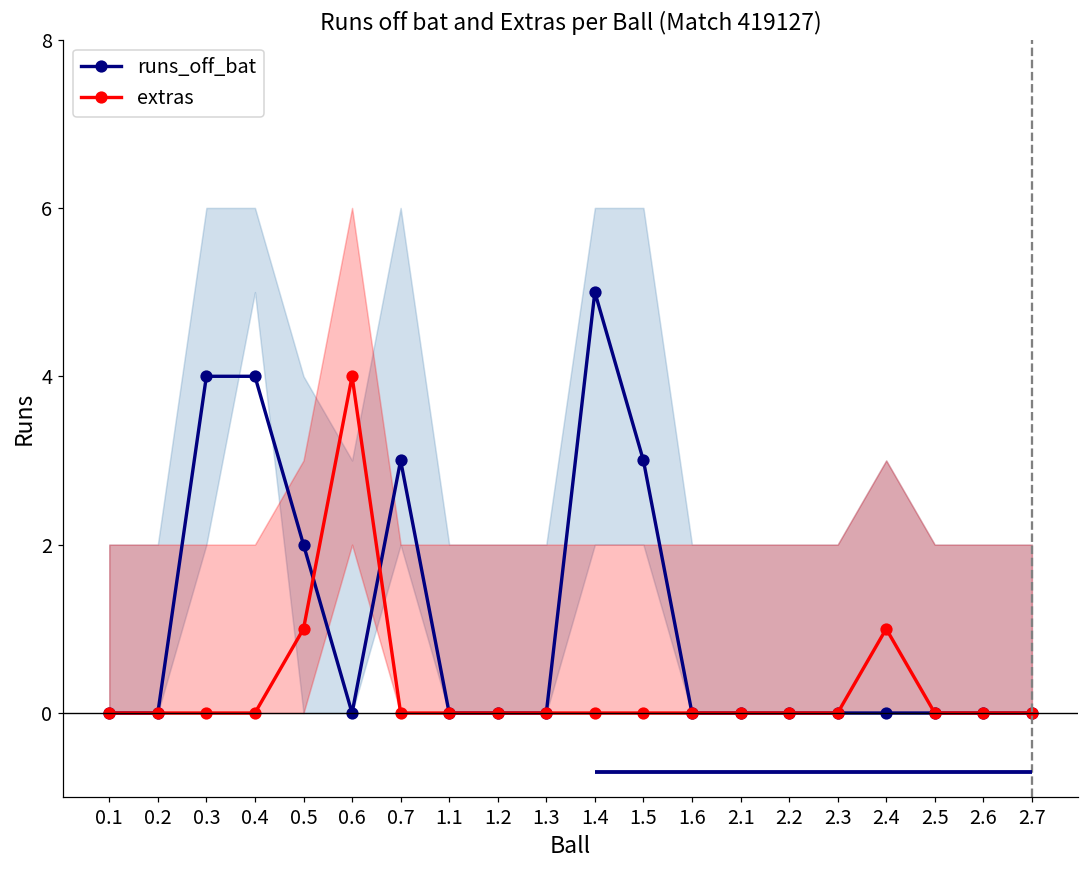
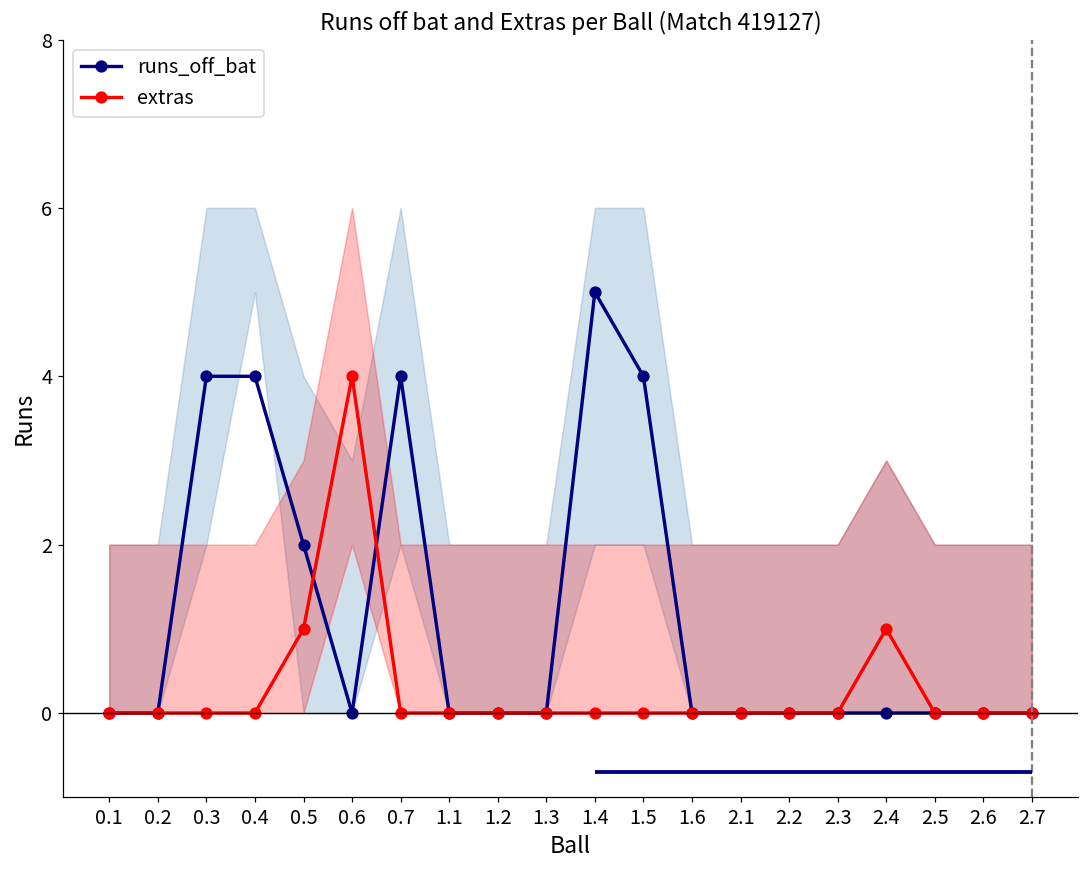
runs_off_bat, 0.7: 3 -> 4
runs_off_bat, 1.5: 3 -> 4
